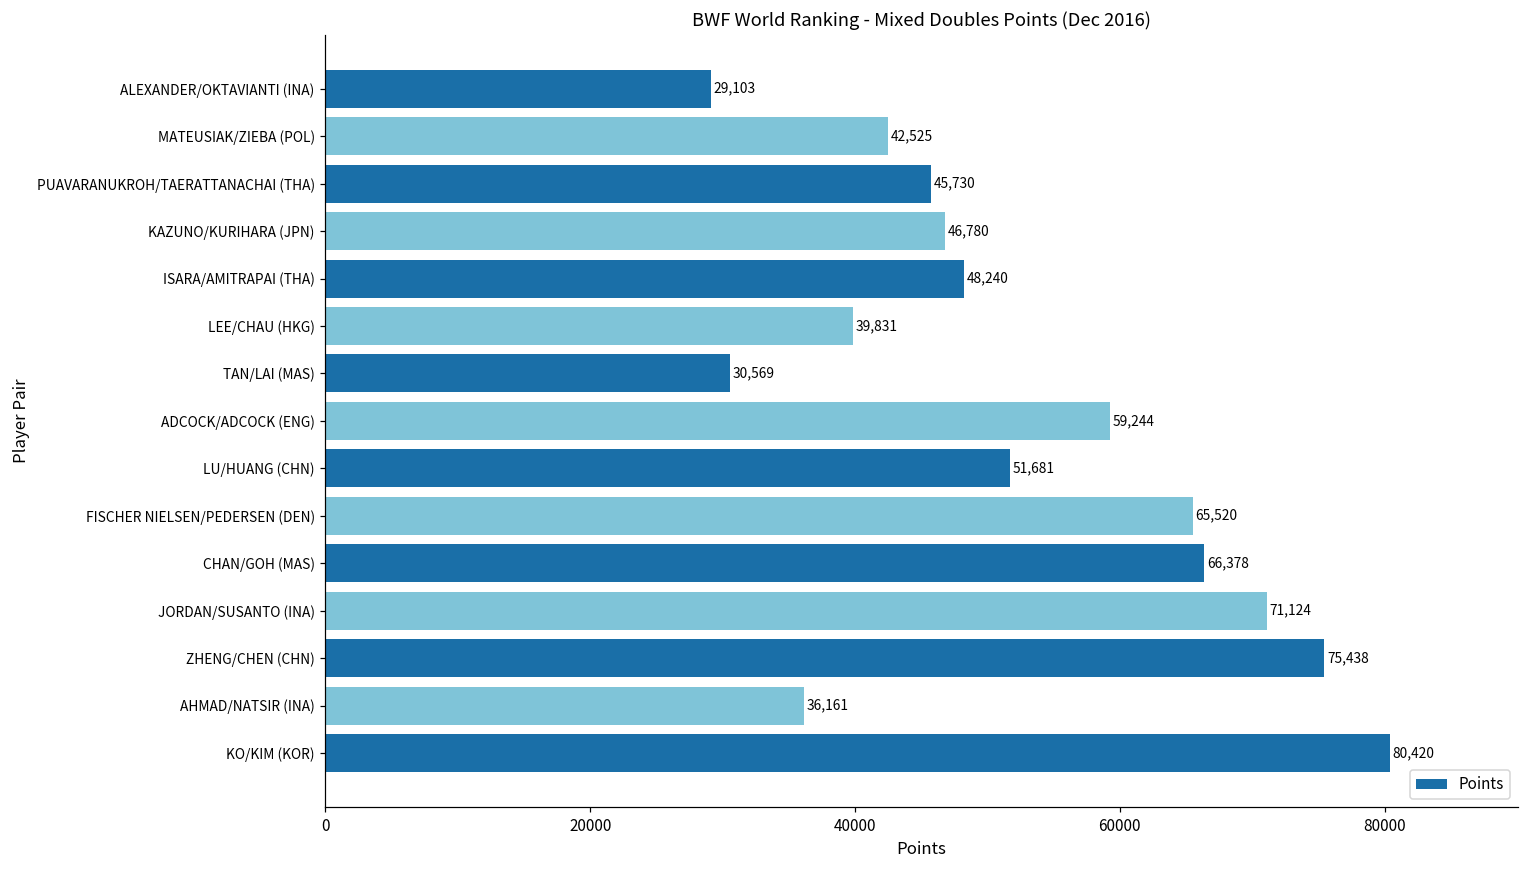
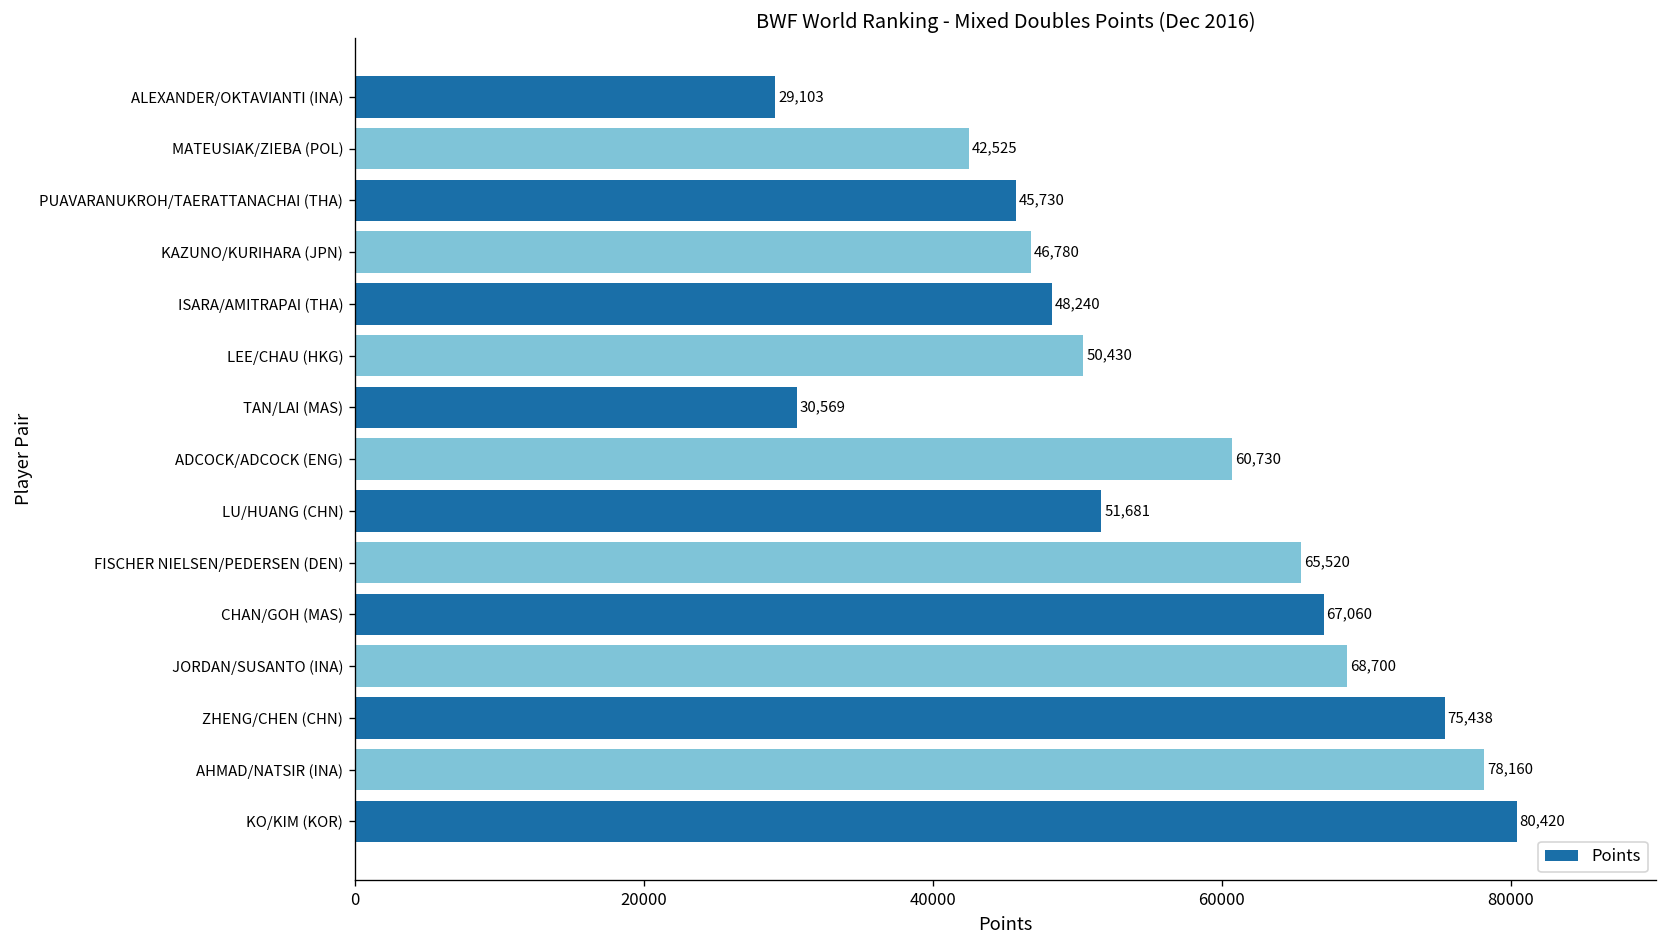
LEE/CHAU (HKG): 39,831 -> 50,430
ADCOCK/ADCOCK (ENG): 59,244 -> 60,730
CHAN/GOH (MAS): 66,378 -> 67,060
JORDAN/SUSANTO (INA): 71,124 -> 68,700
AHMAD/NATSIR (INA): 36,161 -> 78,160
